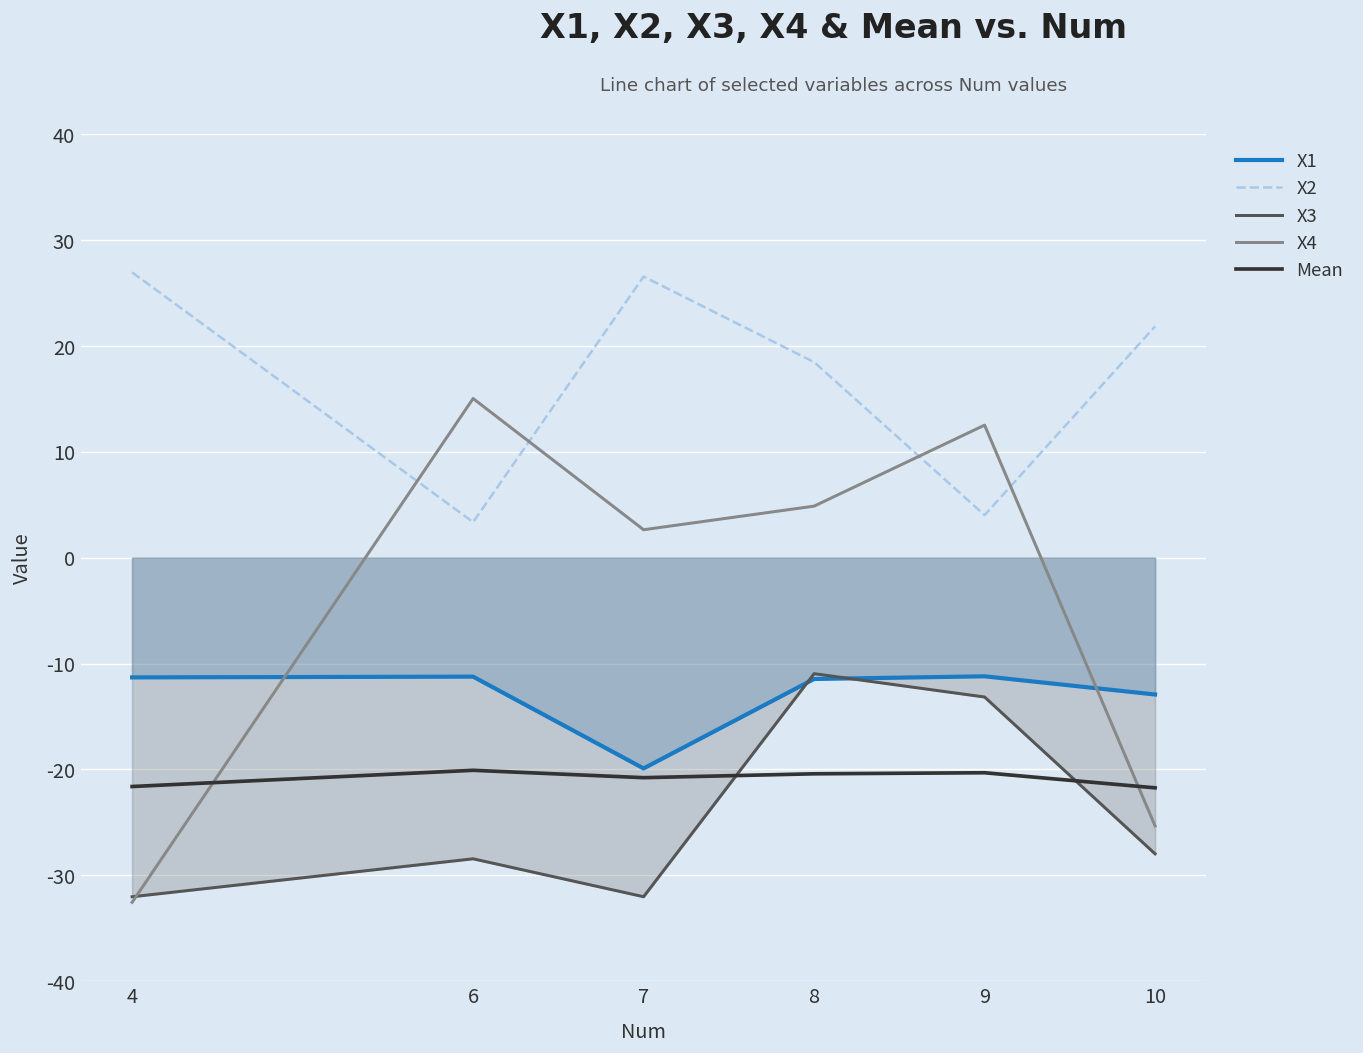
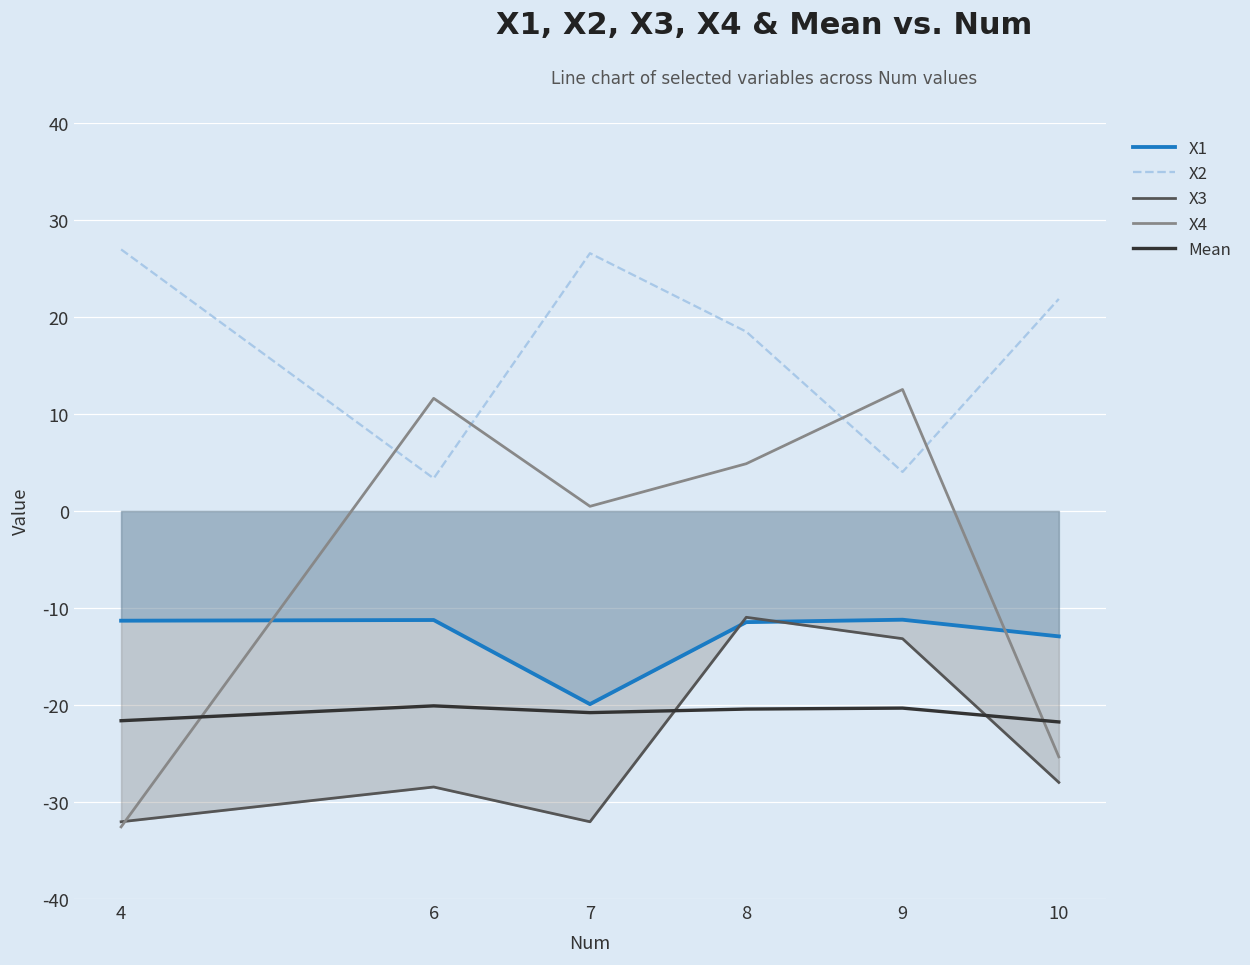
X4, 6: 15 -> 12
X4, 7: 3 -> 0
